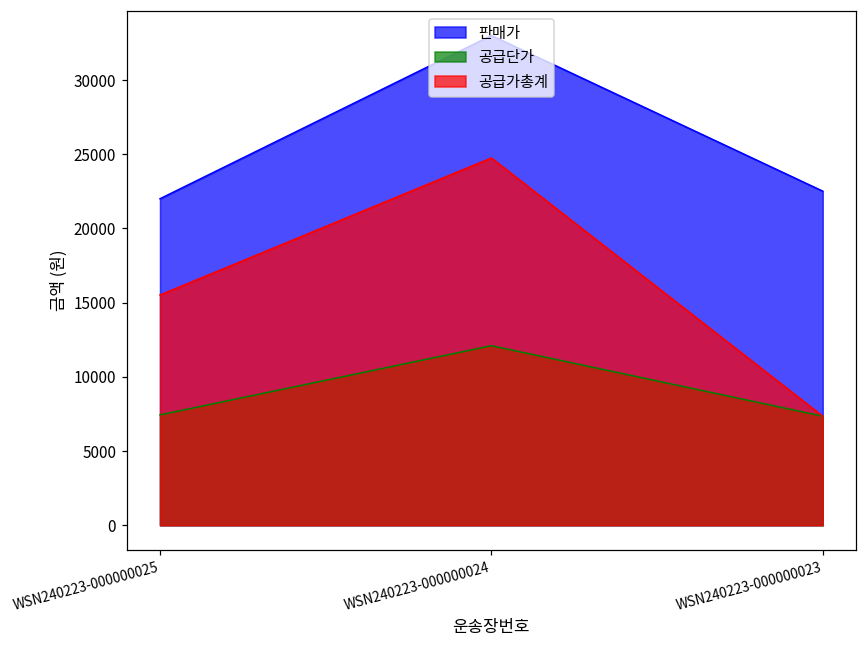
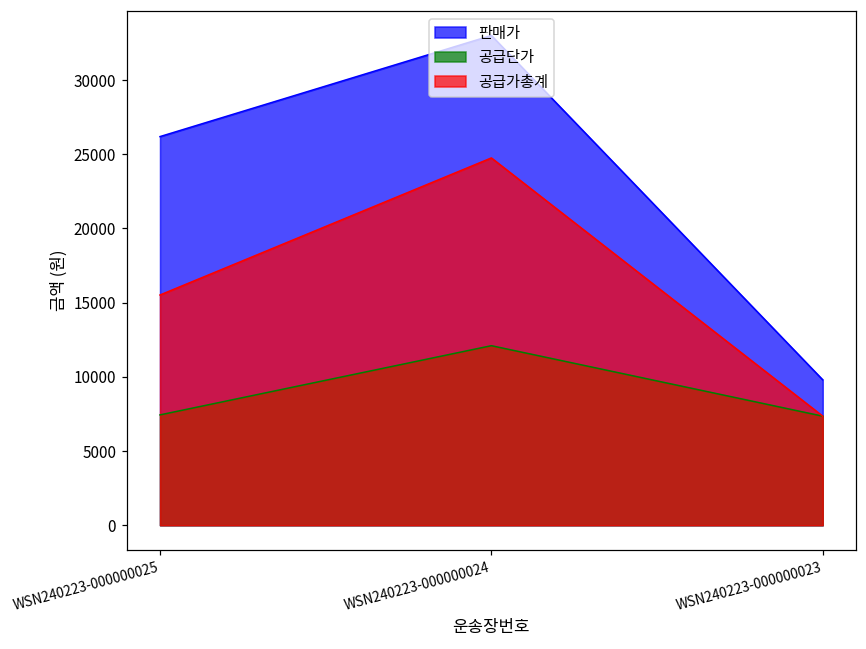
판매가, WSN240223-000000025: 22000 -> 26200
판매가, WSN240223-000000023: 22500 -> 9800
